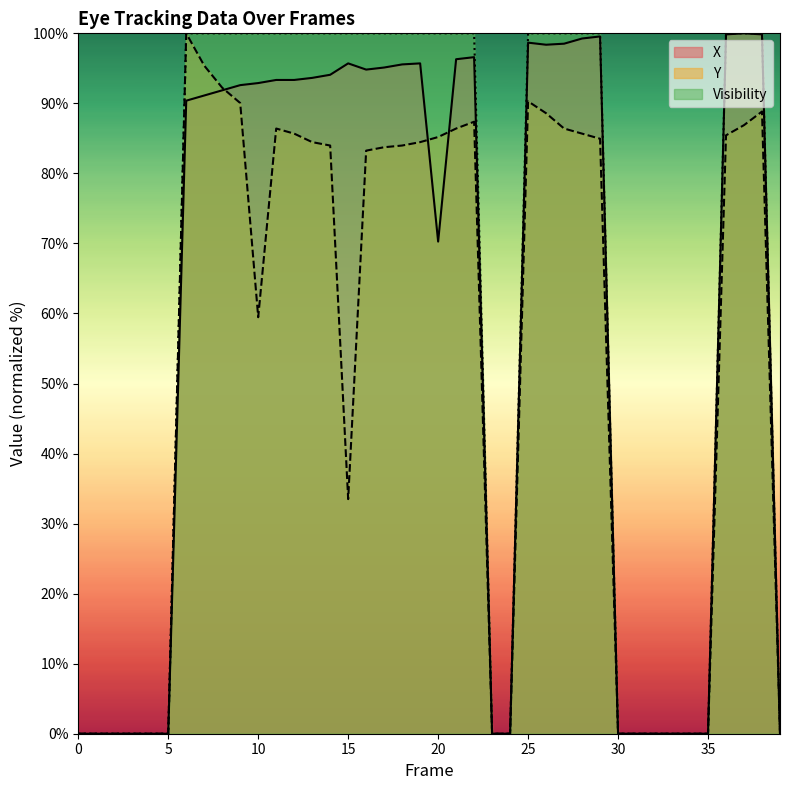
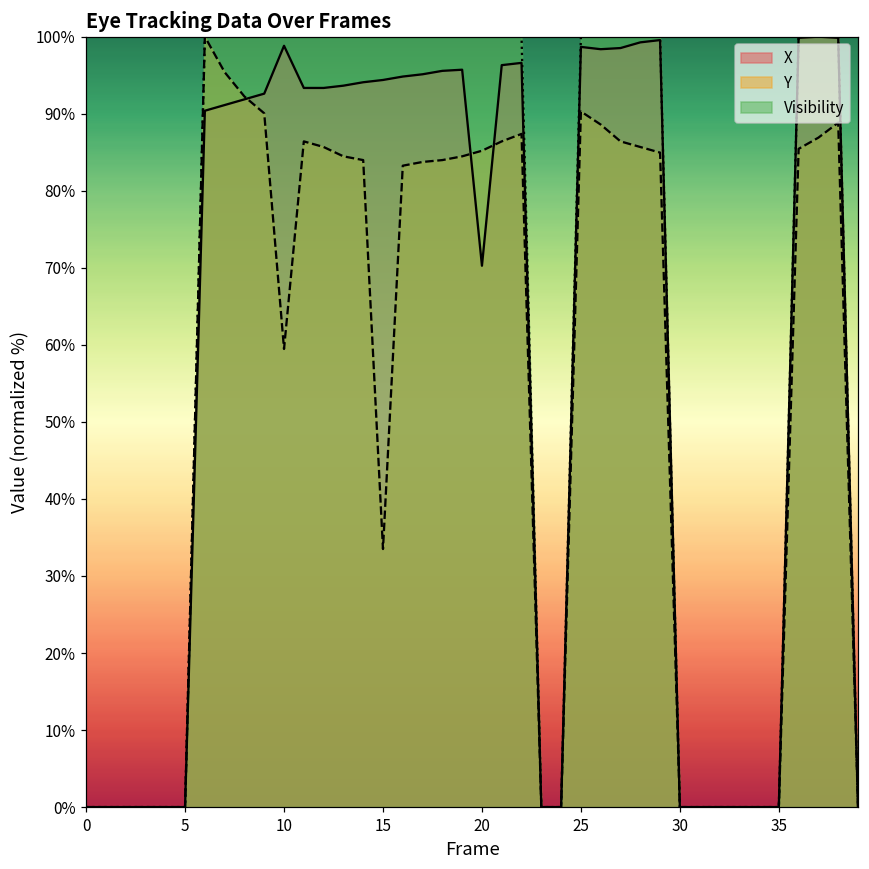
X, 10: 93% -> 99%
X, 15: 96% -> 94%
